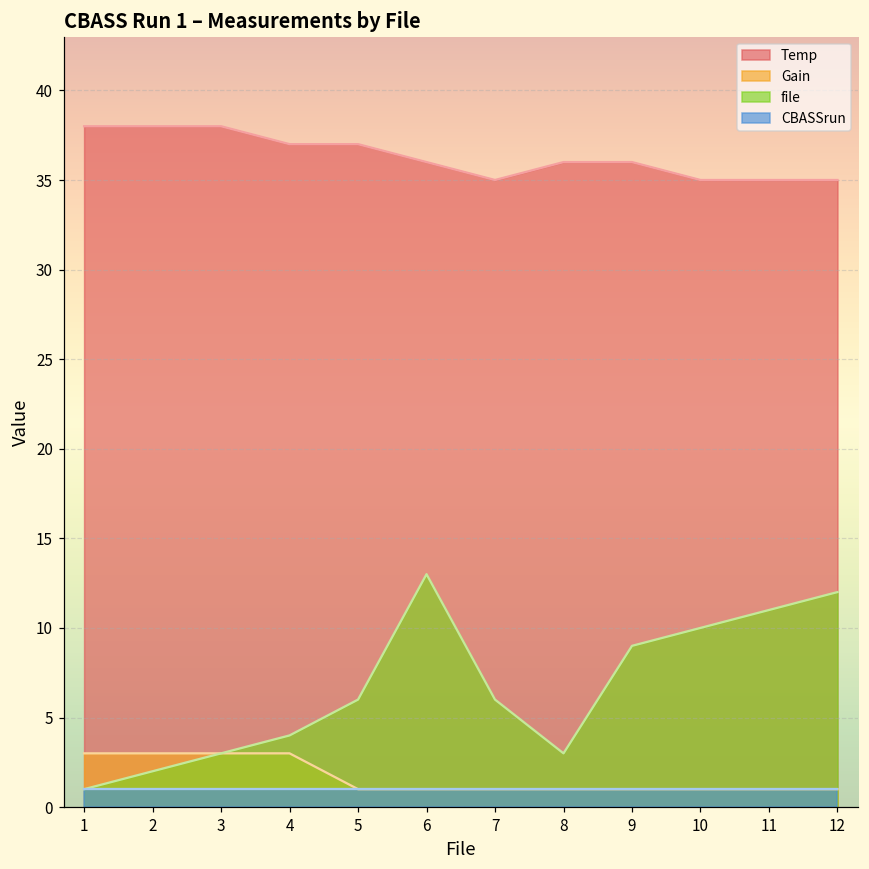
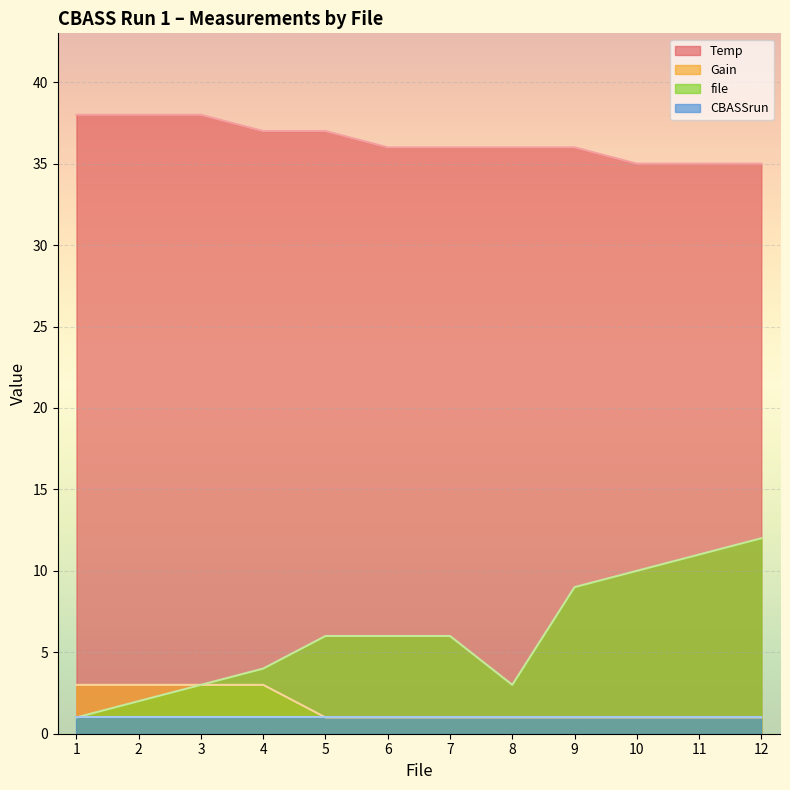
file, 6: 13 -> 6
Temp, 7: 35 -> 36
